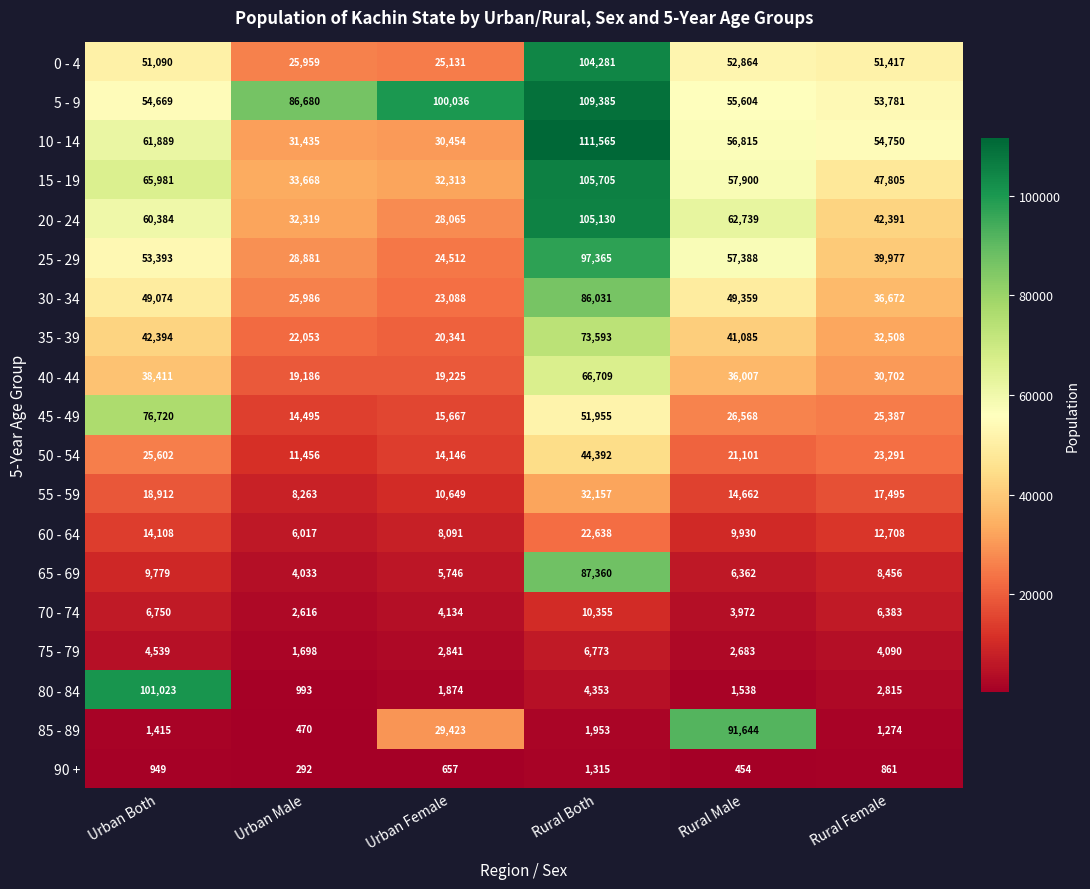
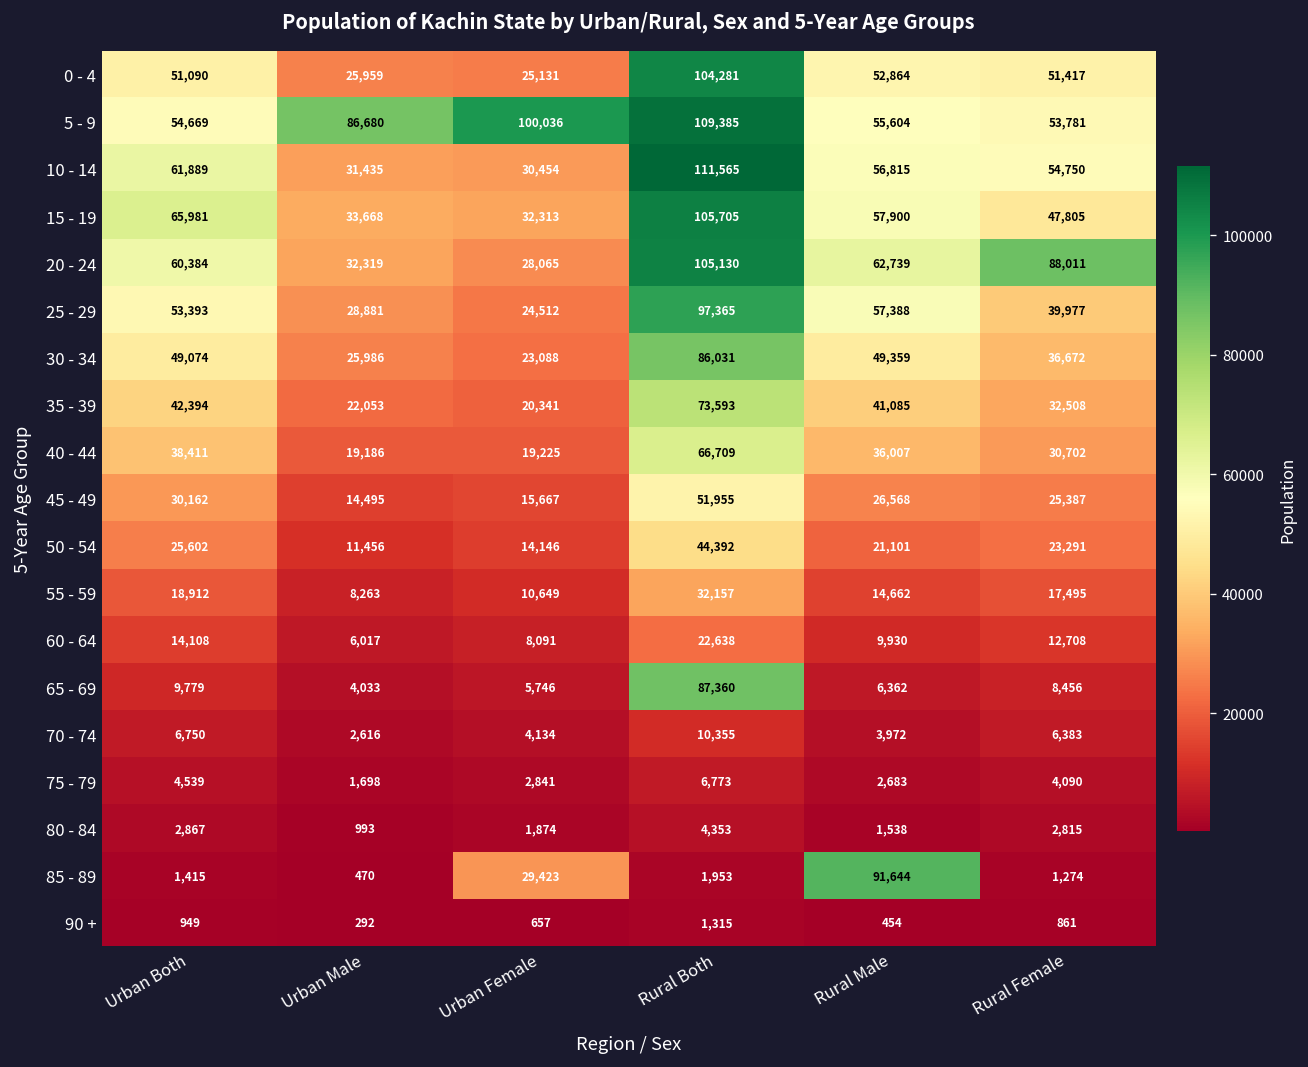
20 - 24, Rural Female: 42,391 -> 88,011
45 - 49, Urban Both: 76,720 -> 30,162
80 - 84, Urban Both: 101,023 -> 2,867
